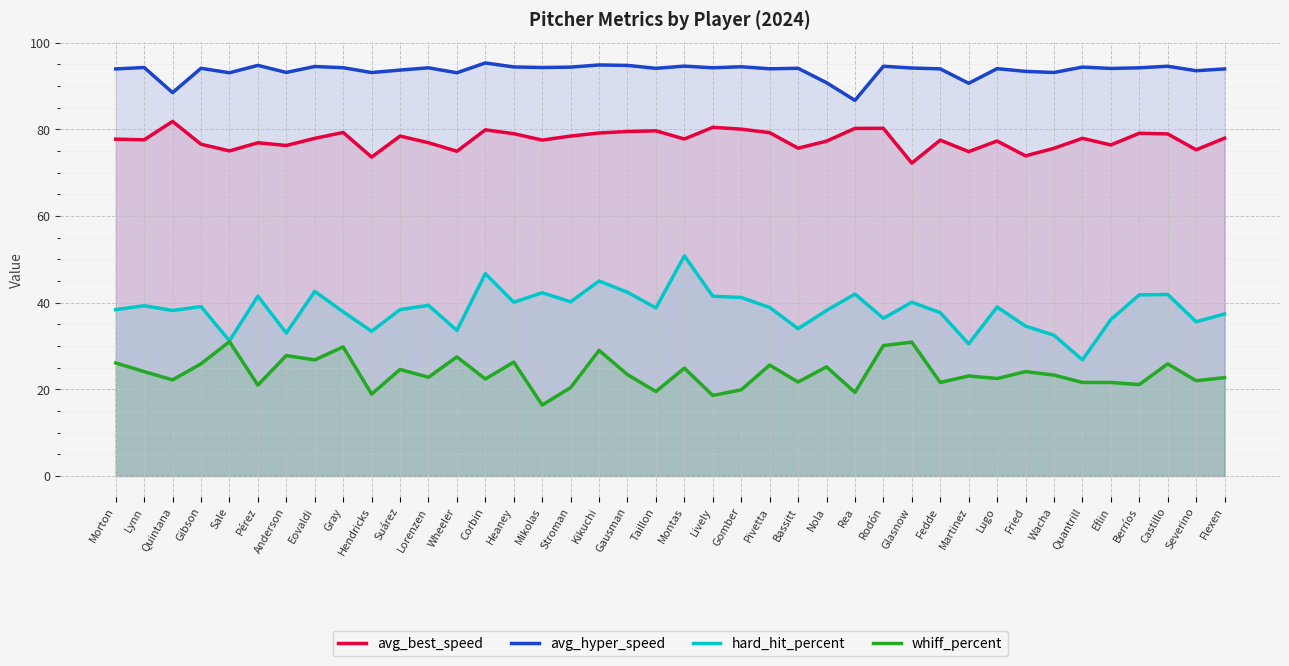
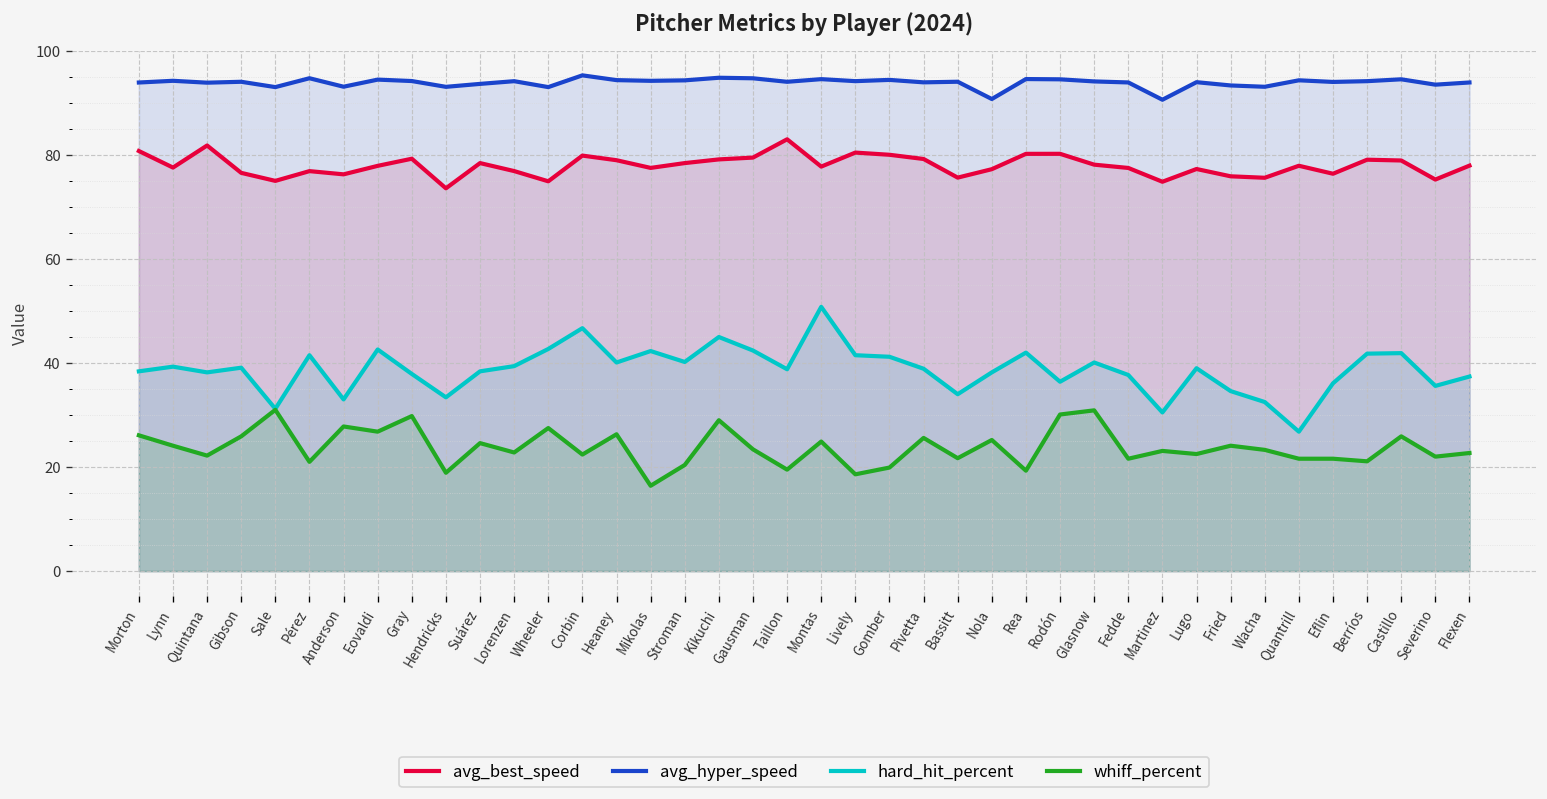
avg_best_speed, Morton: 78 -> 81
avg_hyper_speed, Quintana: 88 -> 94
hard_hit_percent, Wheeler: 34 -> 43
avg_best_speed, Taillon: 80 -> 83
avg_hyper_speed, Rea: 87 -> 95
avg_best_speed, Glasnow: 72 -> 78
avg_best_speed, Fried: 74 -> 76
